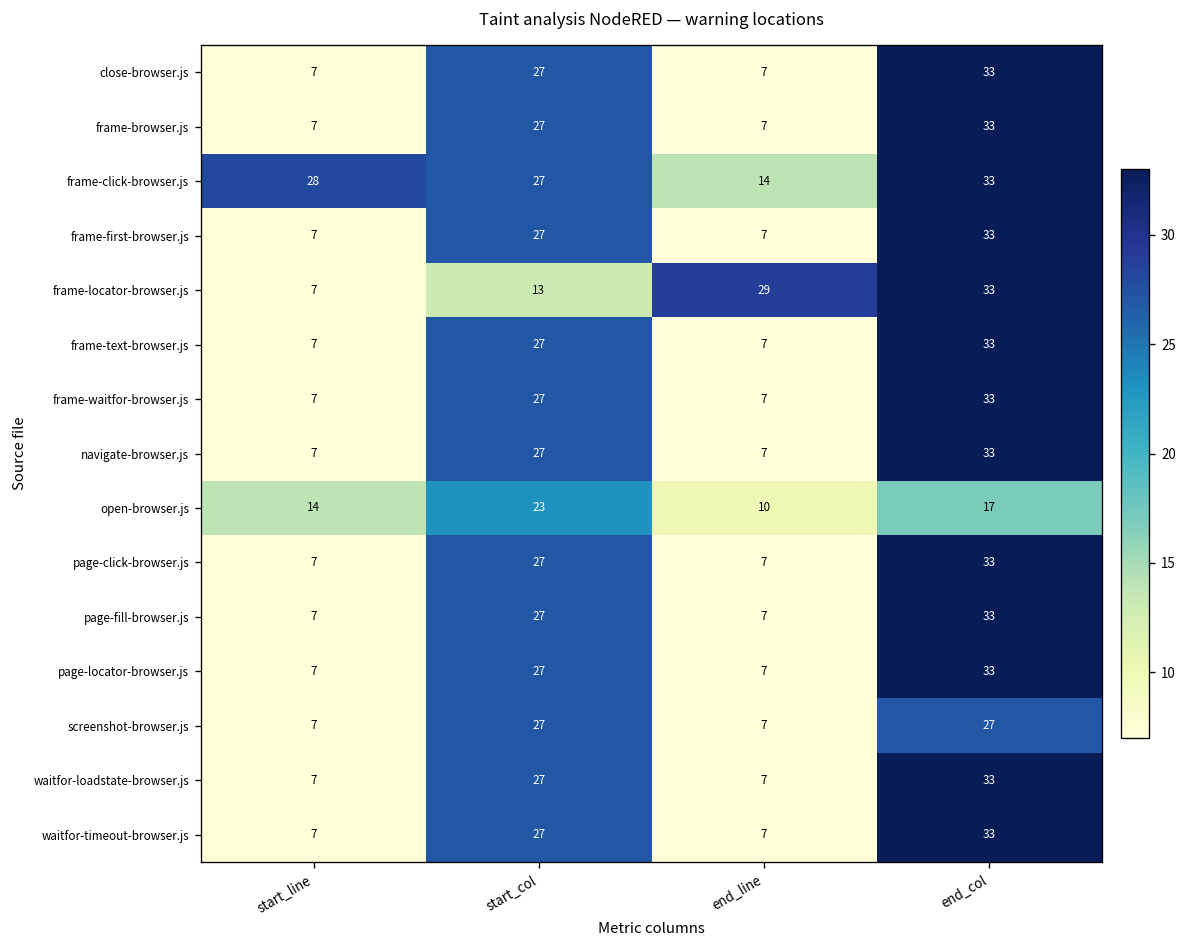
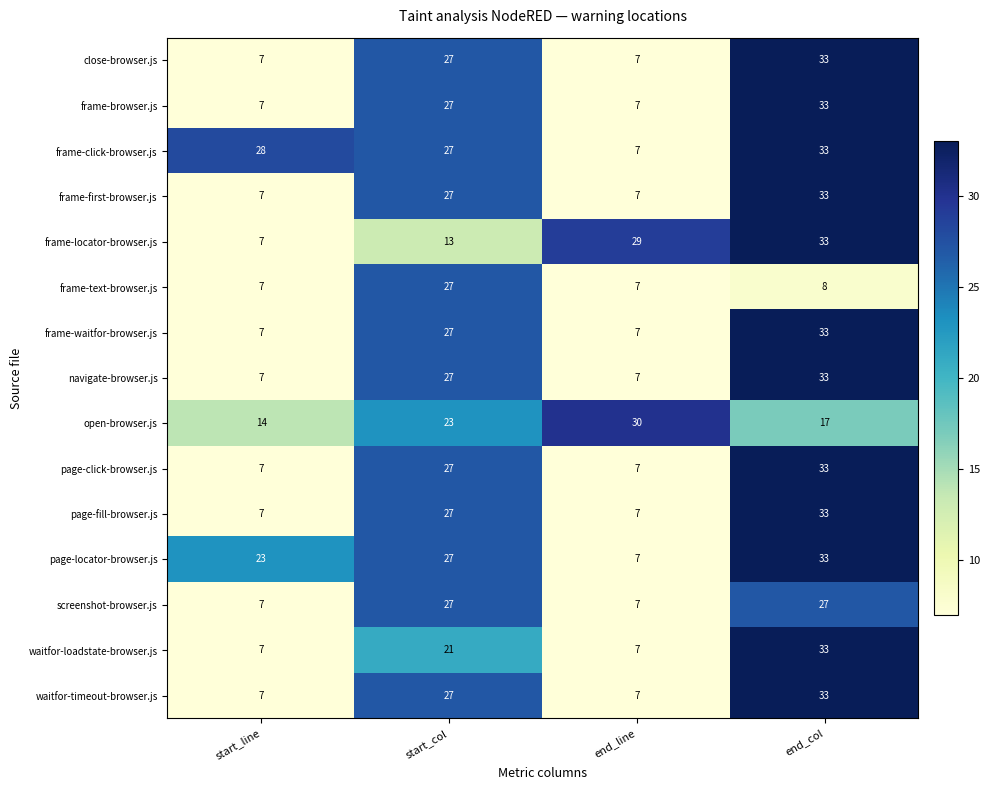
frame-click-browser.js, end_line: 14 -> 7
frame-text-browser.js, end_col: 33 -> 8
open-browser.js, end_line: 10 -> 30
page-locator-browser.js, start_line: 7 -> 23
waitfor-loadstate-browser.js, start_col: 27 -> 21
